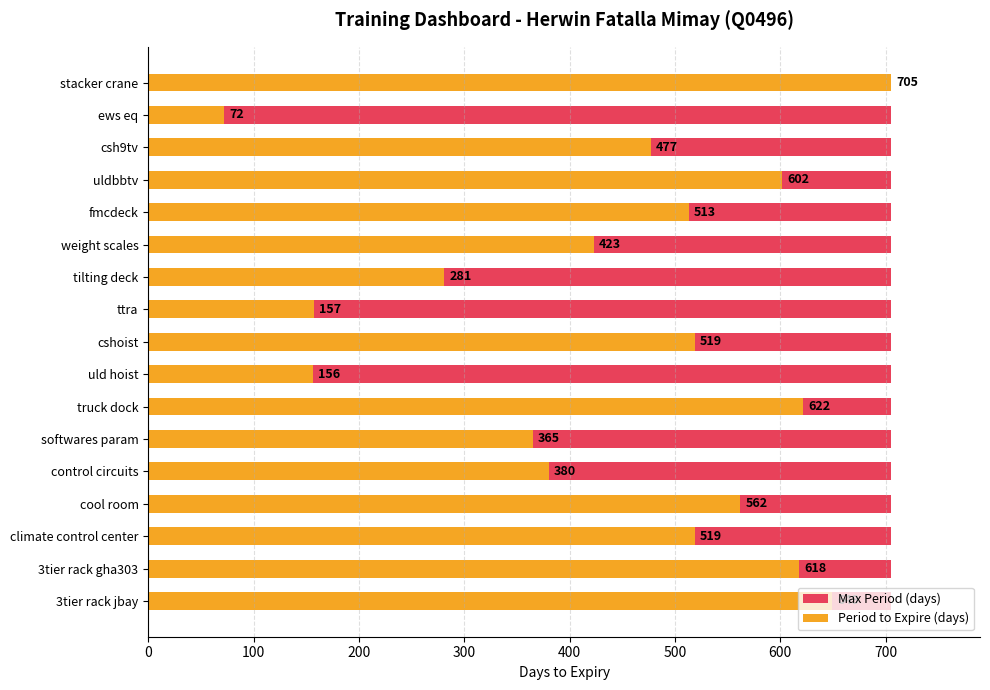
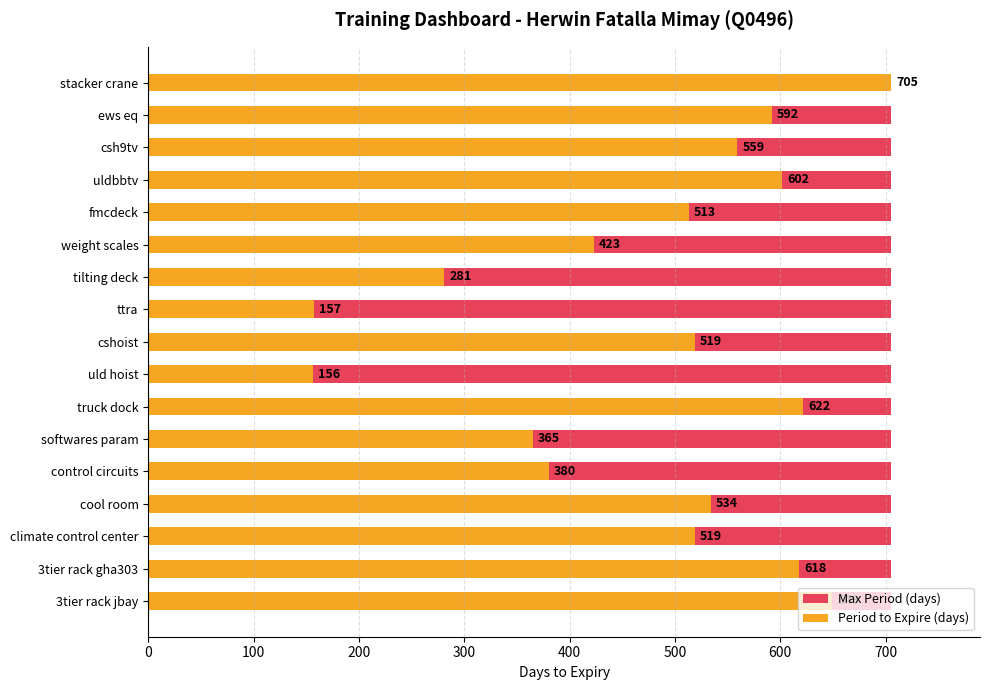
Period to Expire (days), ews eq: 72 -> 592
Period to Expire (days), csh9tv: 477 -> 559
Period to Expire (days), cool room: 562 -> 534
